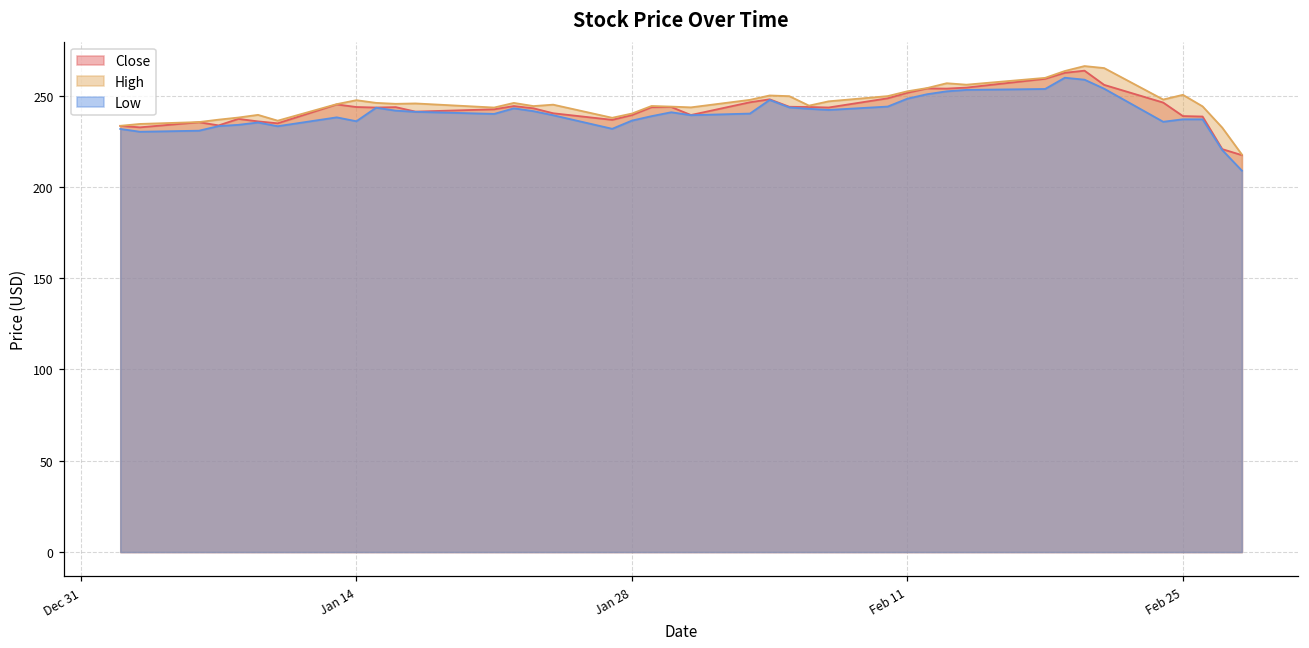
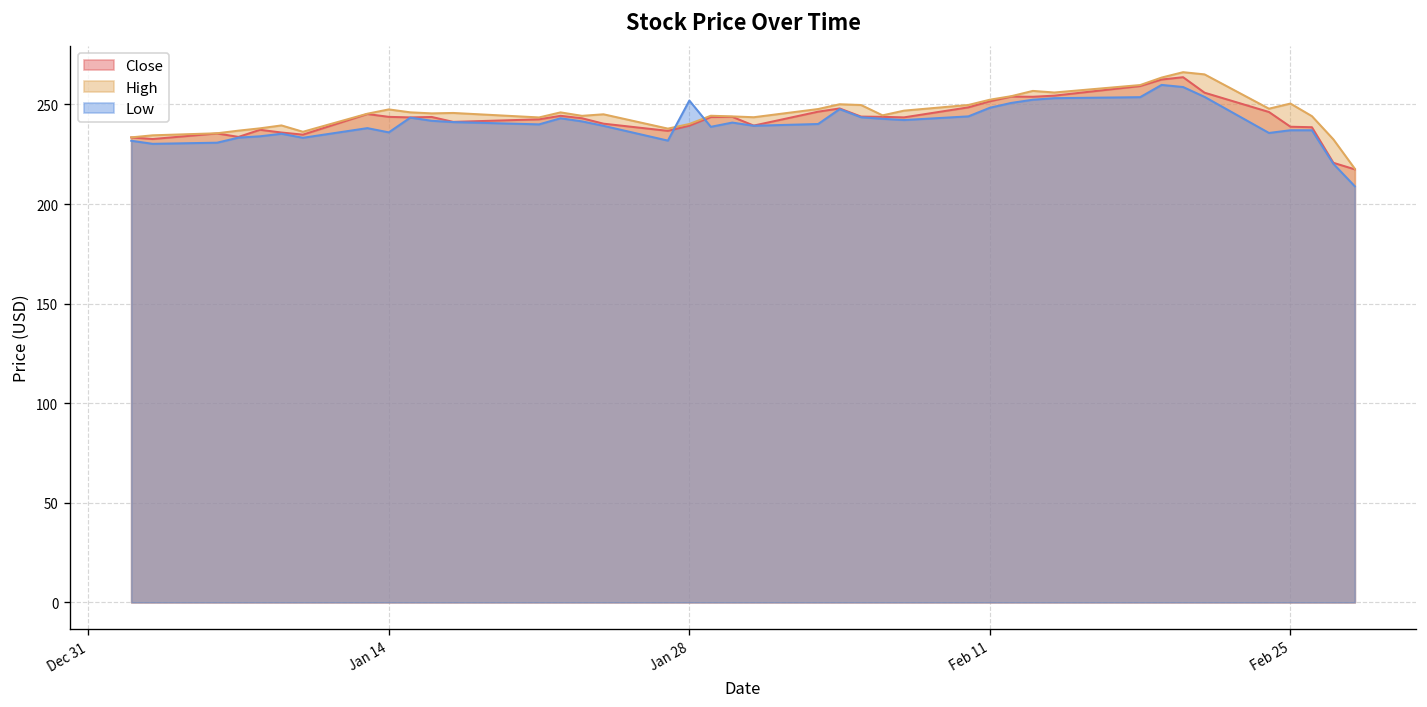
Low, Jan 28: 236 -> 252
